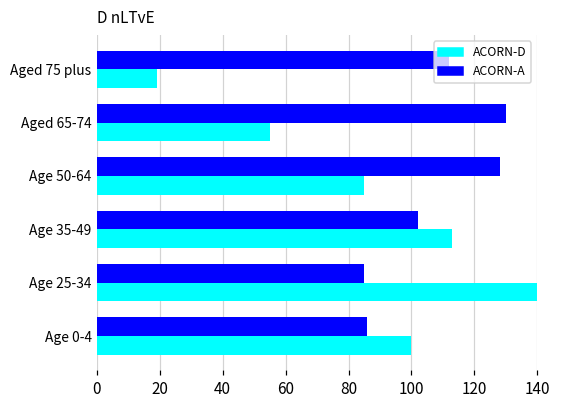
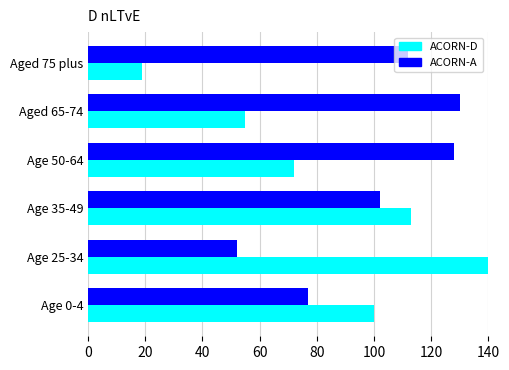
ACORN-D, Age 50-64: 85 -> 72
ACORN-A, Age 25-34: 85 -> 52
ACORN-A, Age 0-4: 86 -> 77
